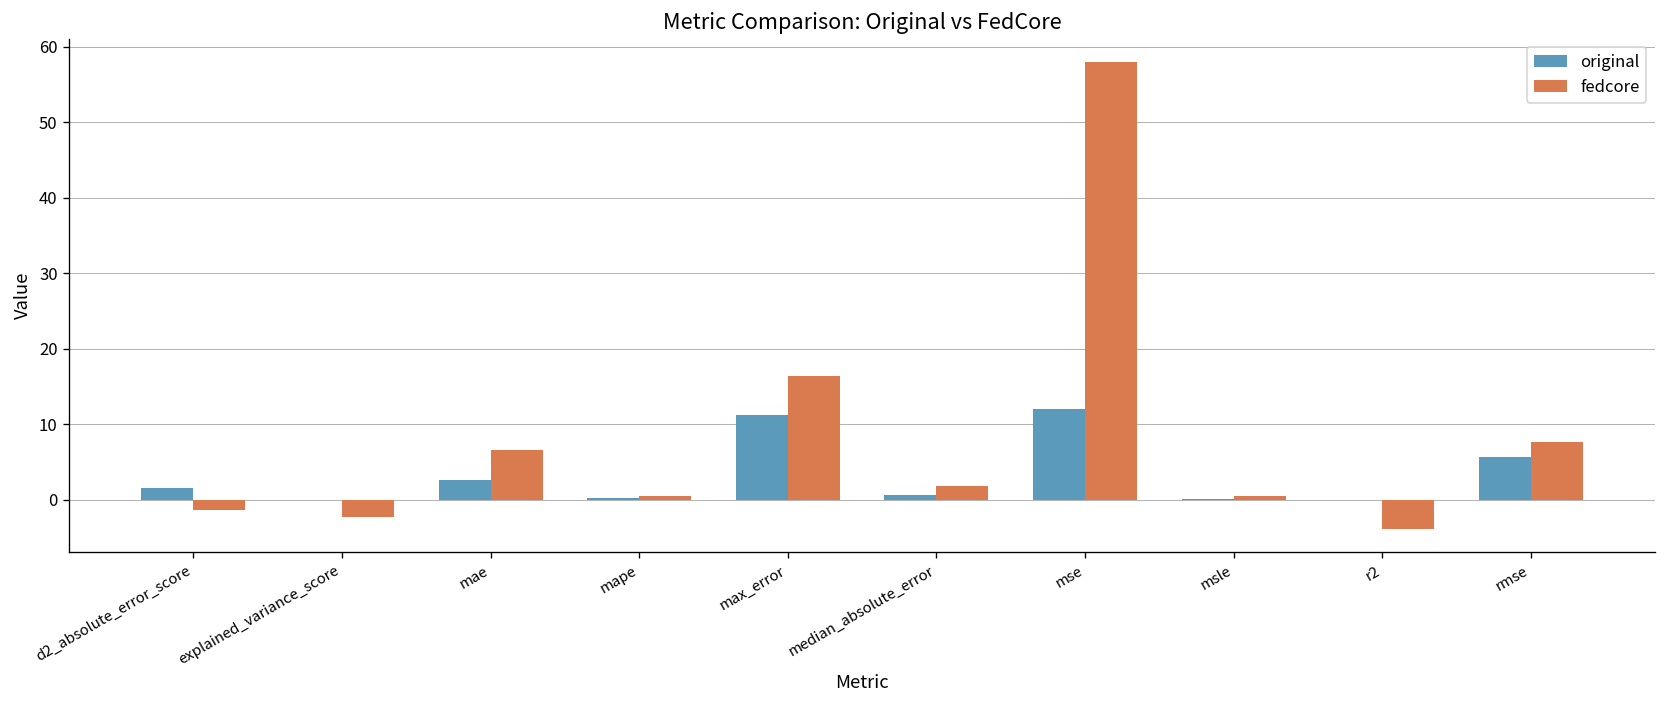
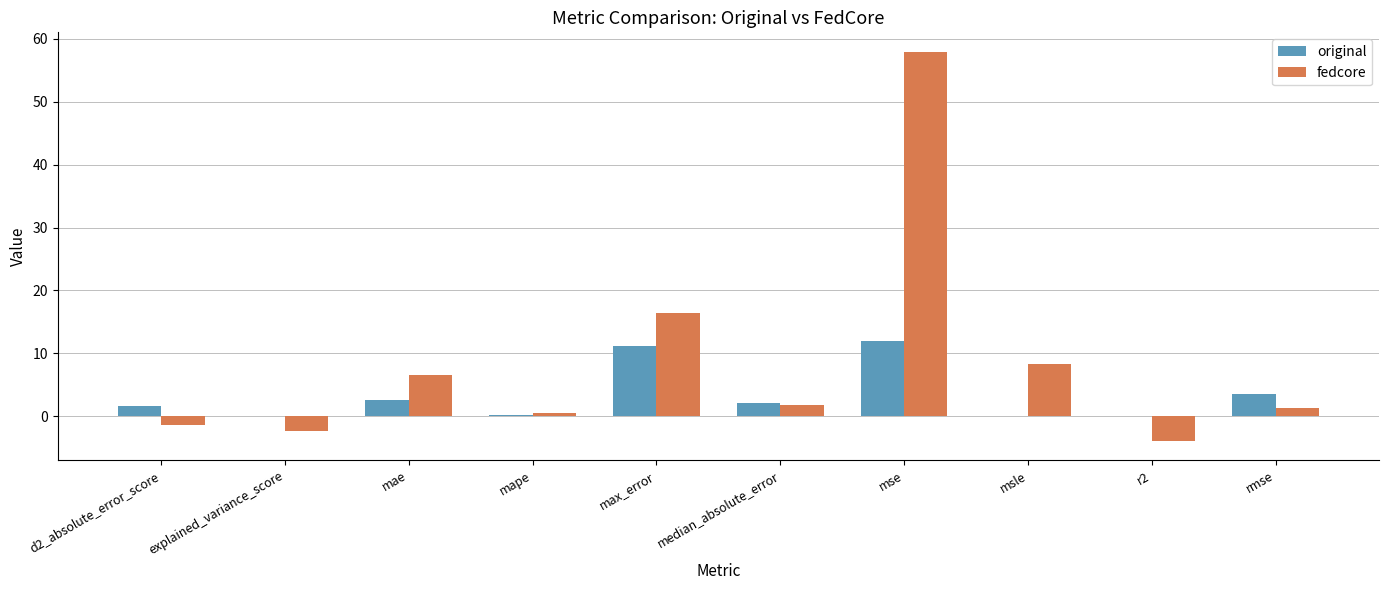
original, median_absolute_error: 1 -> 2
fedcore, msle: 0 -> 8
original, rmse: 6 -> 3
fedcore, rmse: 8 -> 1
